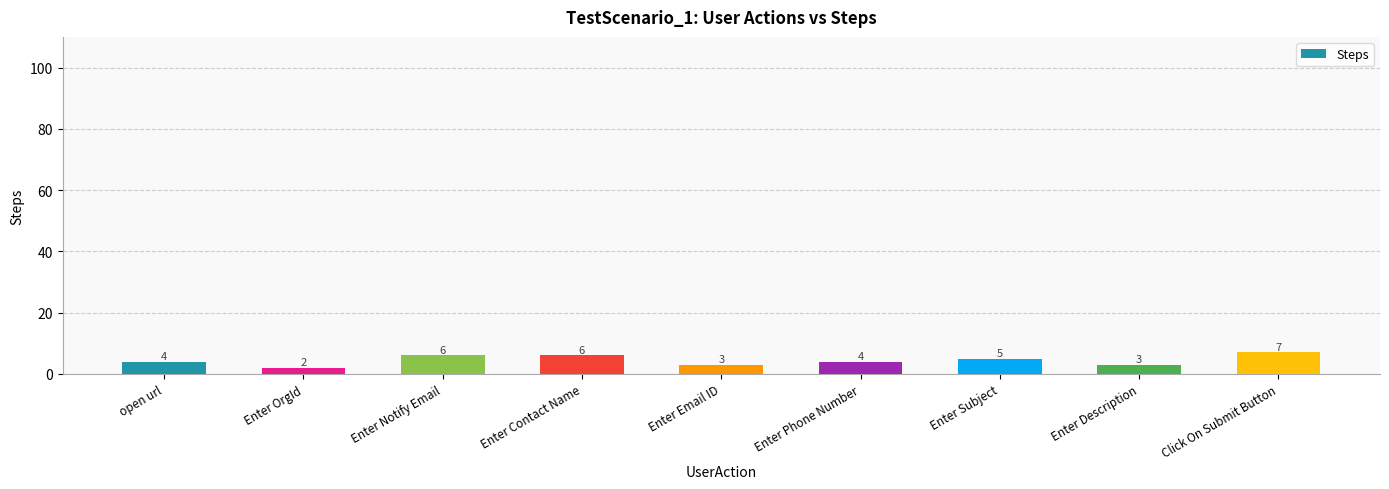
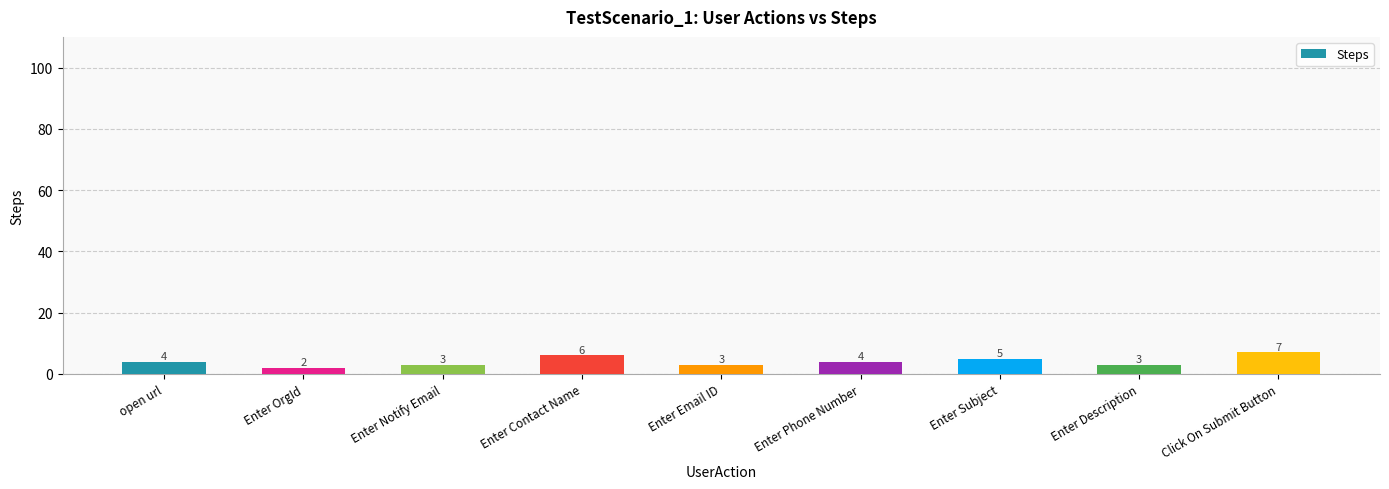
Enter Notify Email: 6 -> 3
